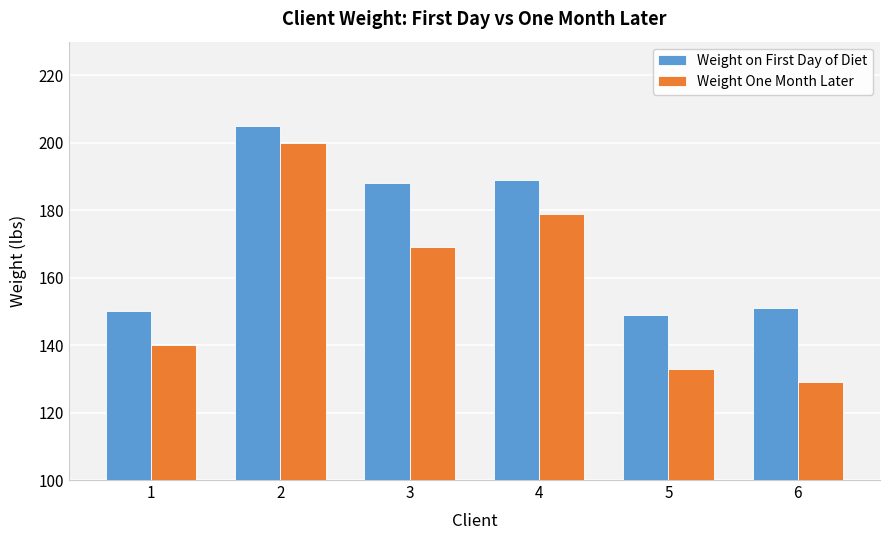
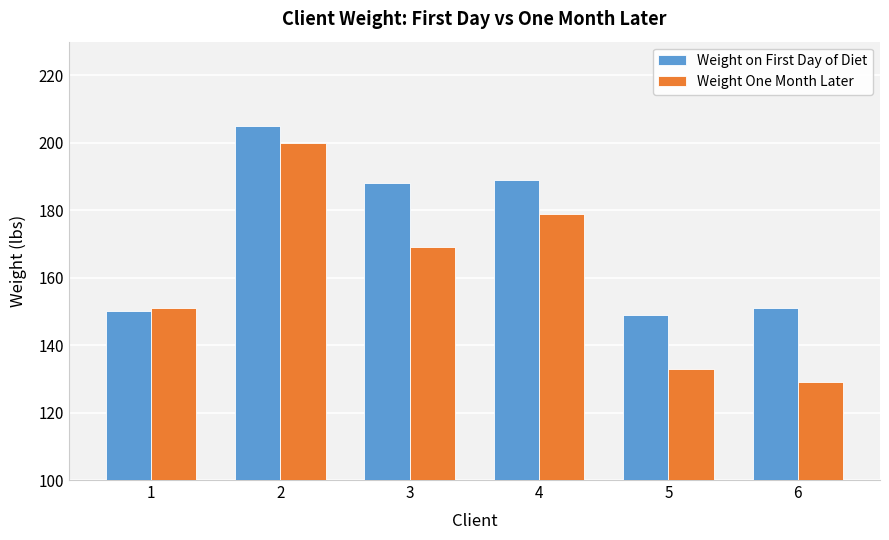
Weight One Month Later, 1: 140 -> 151
